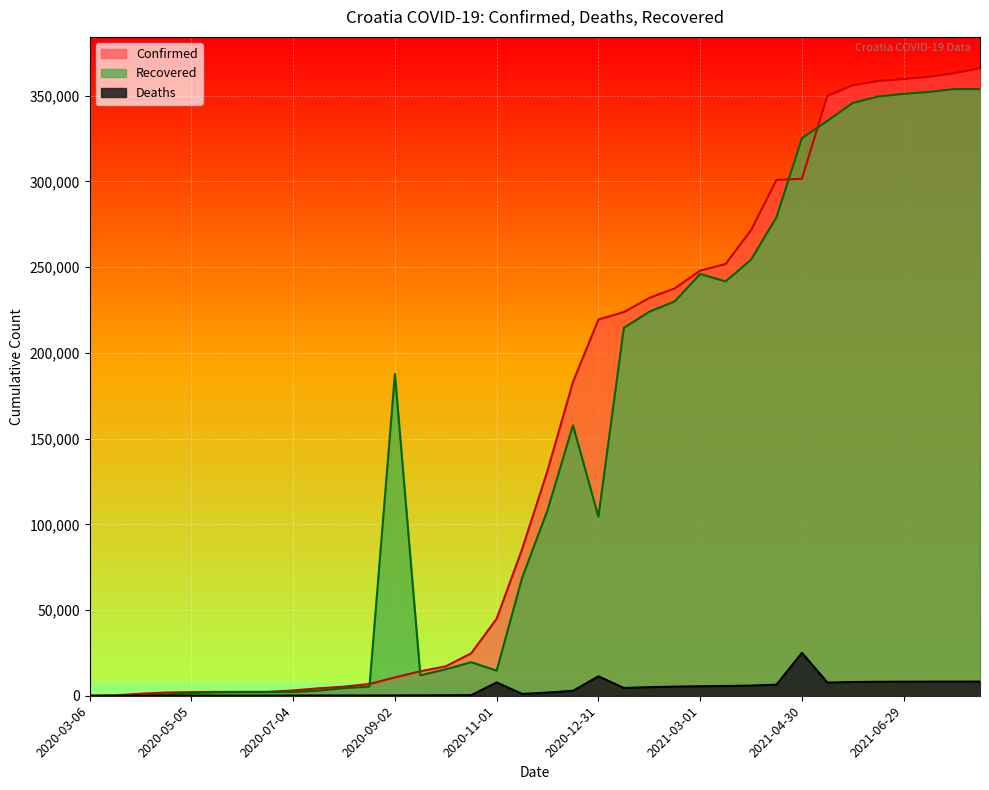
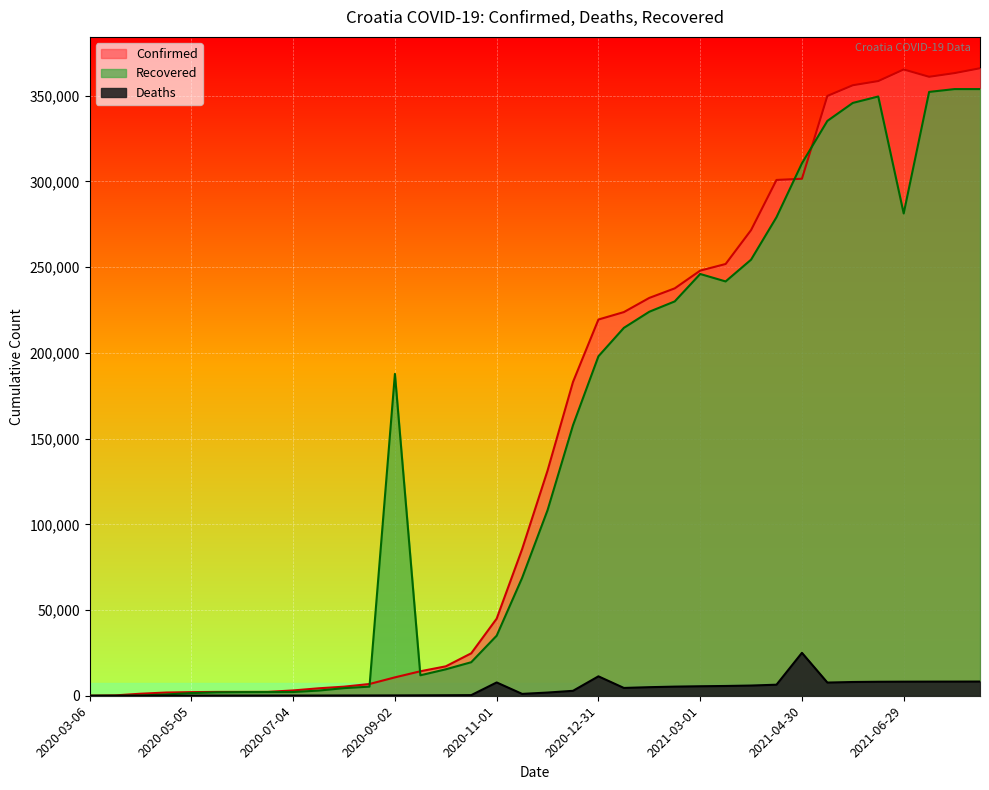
Recovered, 2020-11-01: 15,000 -> 35,000
Recovered, 2020-12-31: 104,000 -> 198,000
Recovered, 2021-04-30: 325,000 -> 311,000
Confirmed, 2021-06-29: 360,000 -> 365,000
Recovered, 2021-06-29: 351,000 -> 281,000
